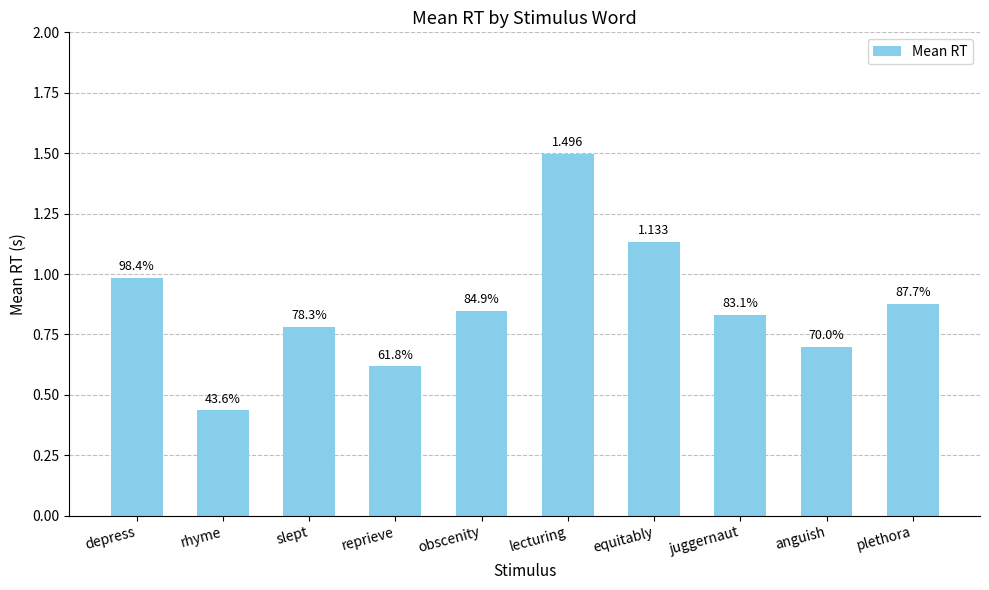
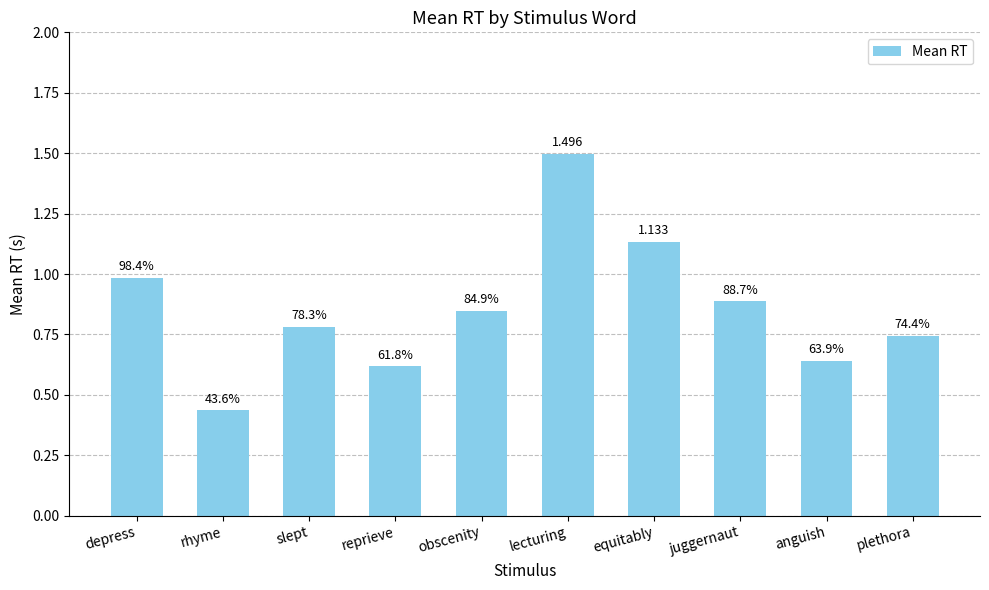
juggernaut: 83.1% -> 88.7%
anguish: 70.0% -> 63.9%
plethora: 87.7% -> 74.4%
